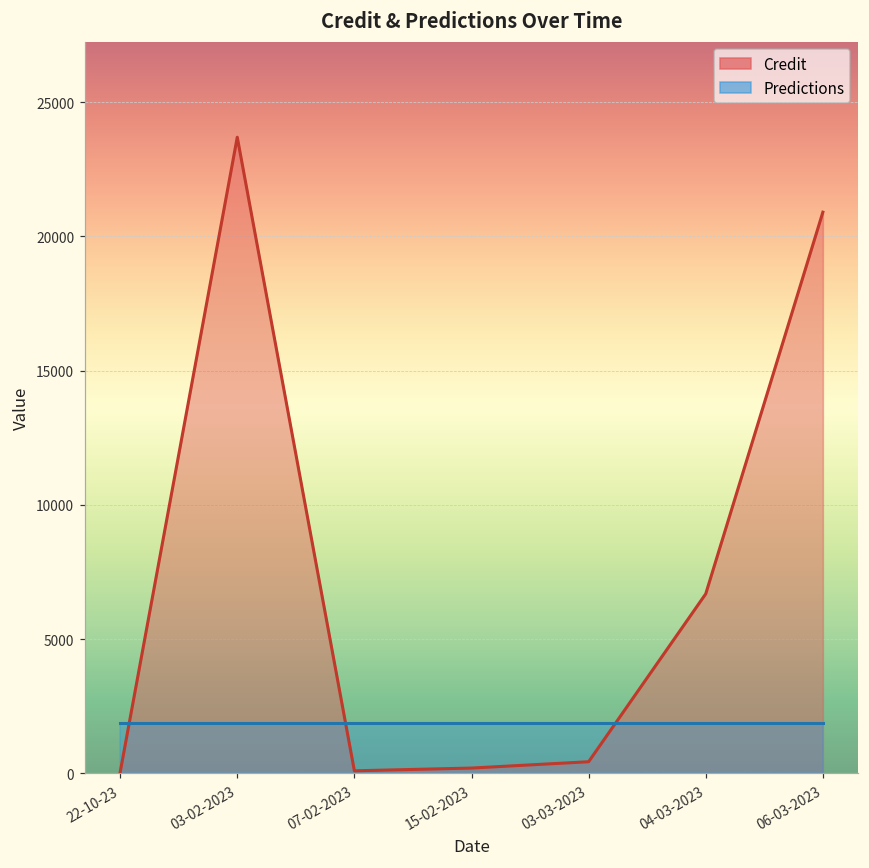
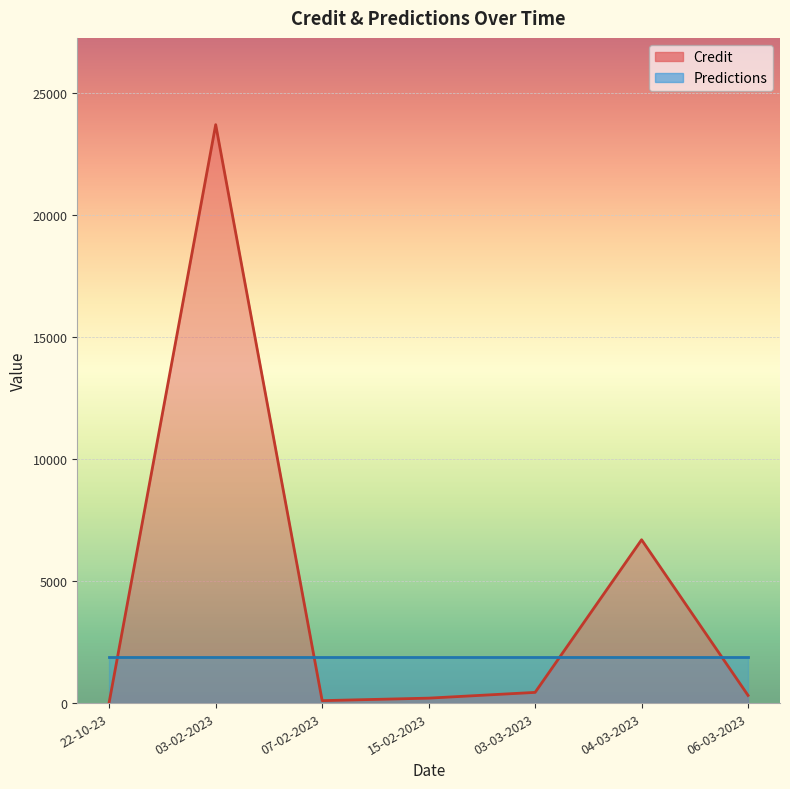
Credit, 06-03-2023: 20900 -> 300
